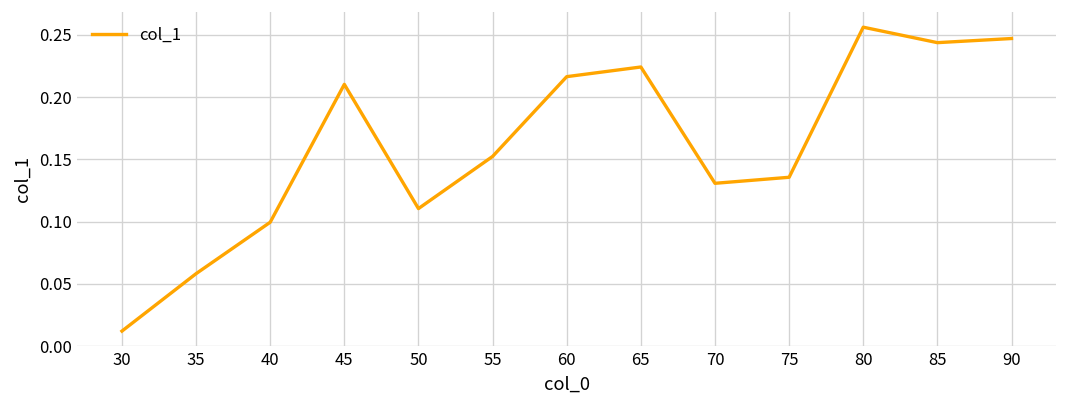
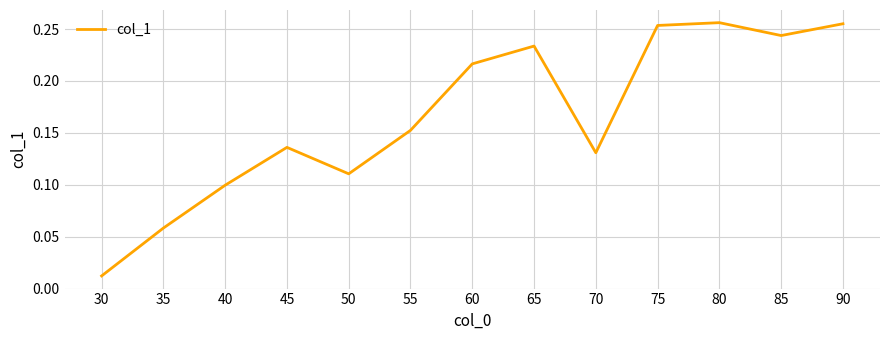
45: 0.210 -> 0.136
65: 0.224 -> 0.234
75: 0.136 -> 0.253
90: 0.247 -> 0.255
